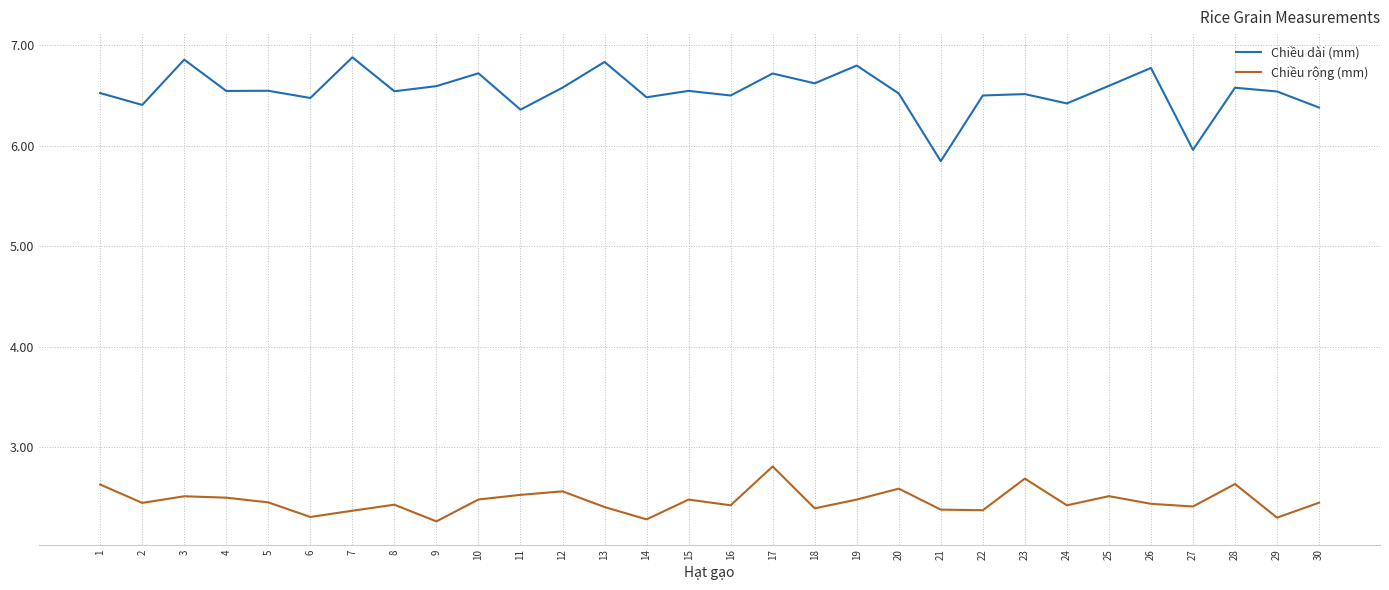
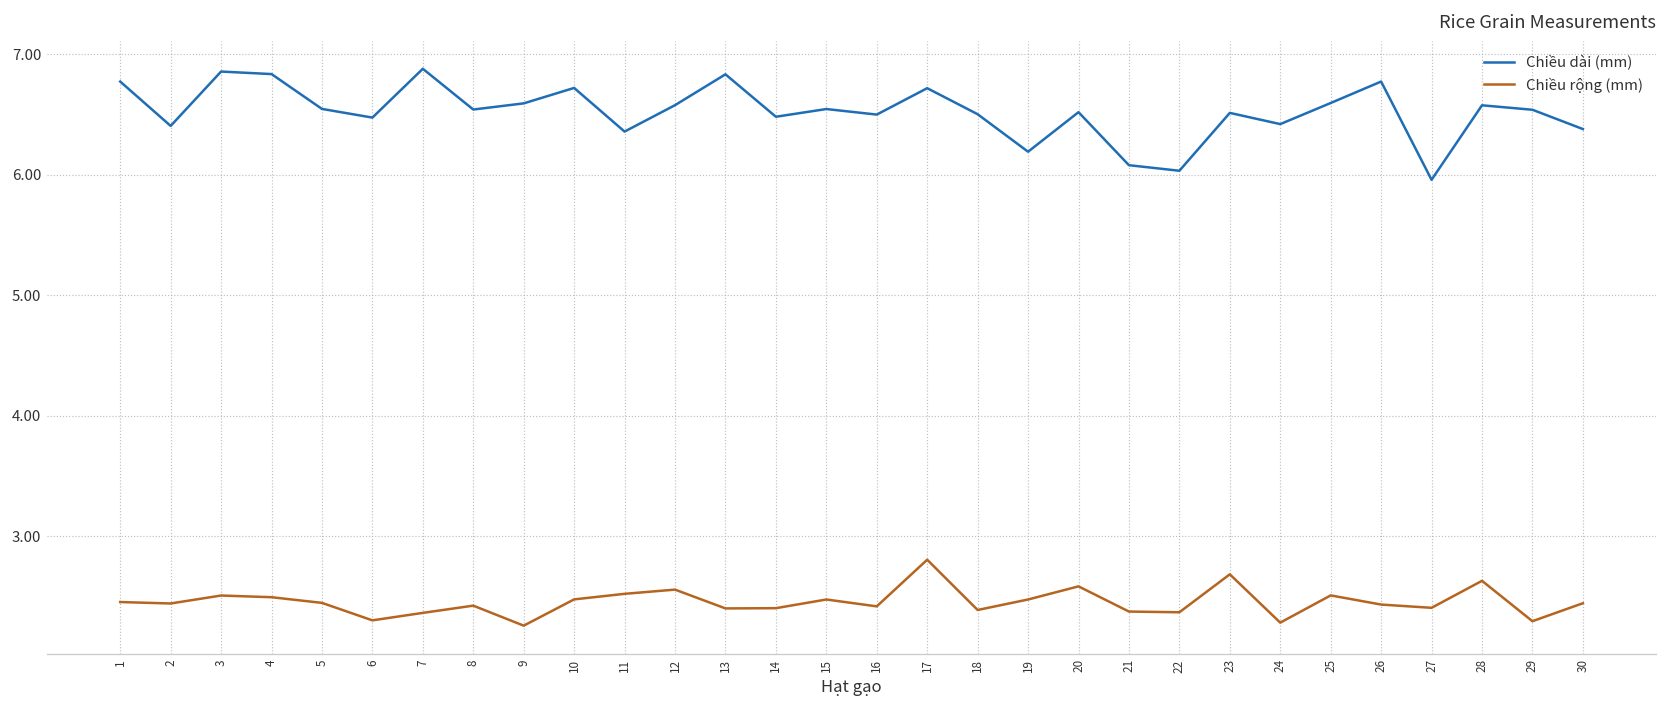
Chiều dài (mm), 1: 6.52 -> 6.77
Chiều rộng (mm), 1: 2.63 -> 2.46
Chiều dài (mm), 4: 6.54 -> 6.84
Chiều rộng (mm), 14: 2.28 -> 2.40
Chiều dài (mm), 18: 6.62 -> 6.50
Chiều dài (mm), 19: 6.80 -> 6.19
Chiều dài (mm), 21: 5.85 -> 6.08
Chiều dài (mm), 22: 6.50 -> 6.03
Chiều rộng (mm), 24: 2.42 -> 2.28
